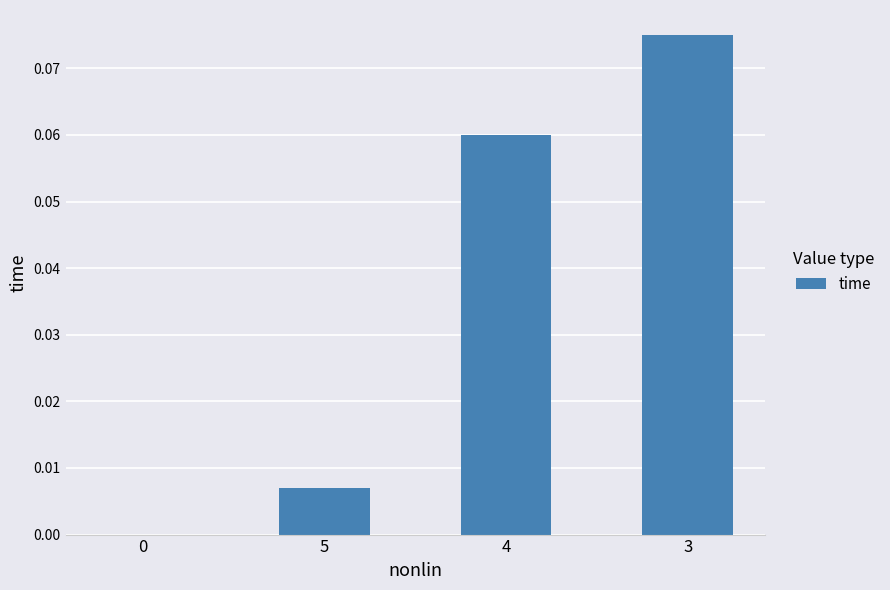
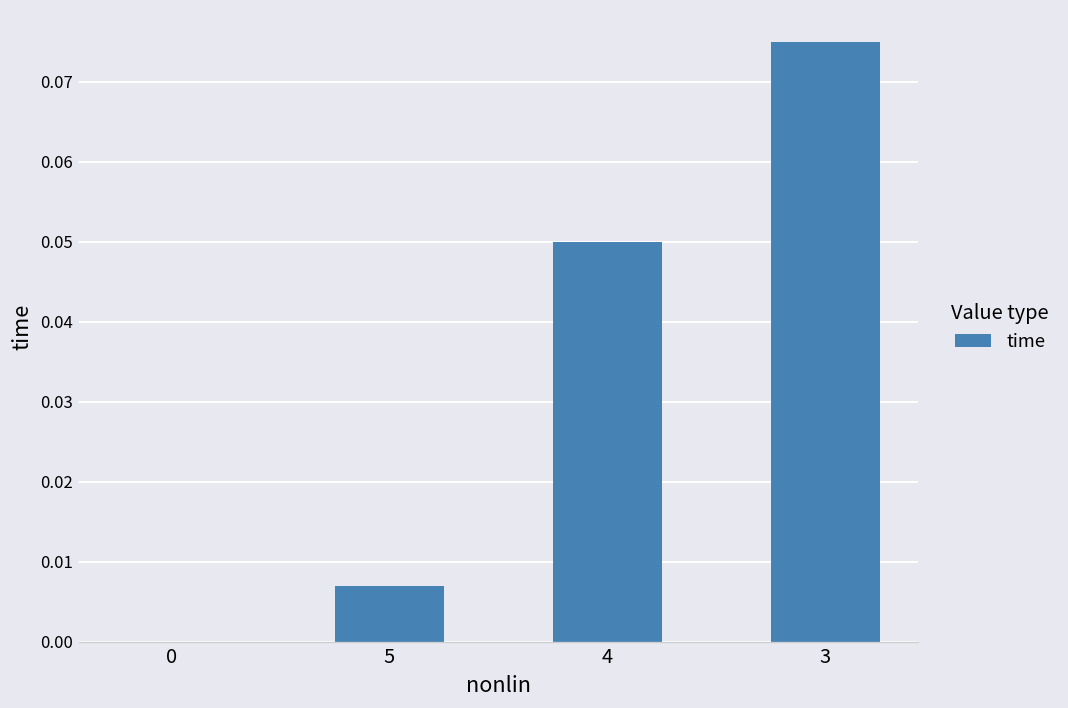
4: 0.06 -> 0.05
